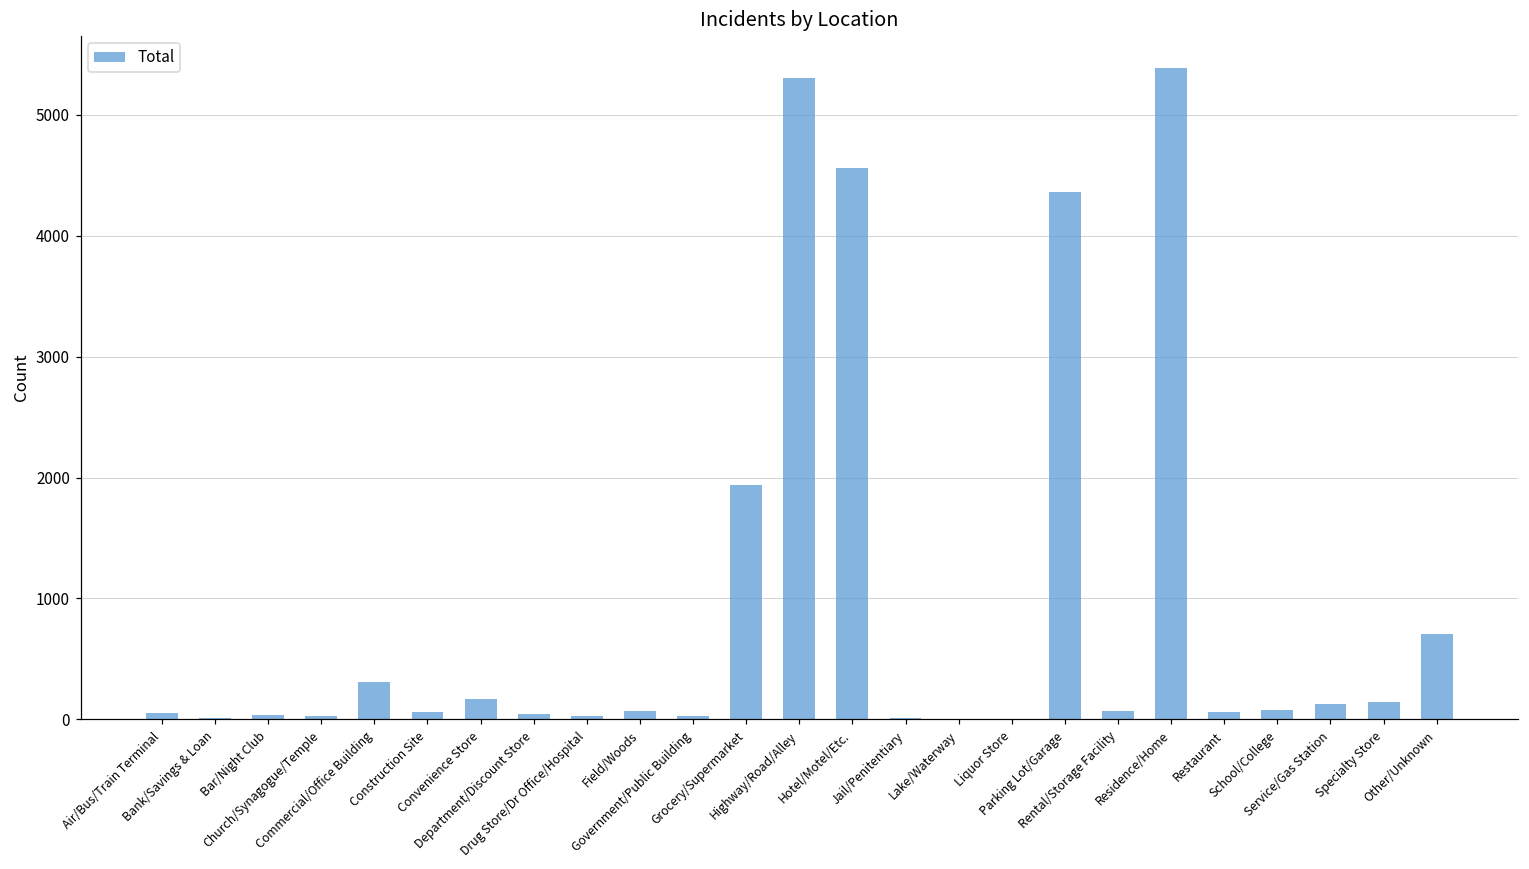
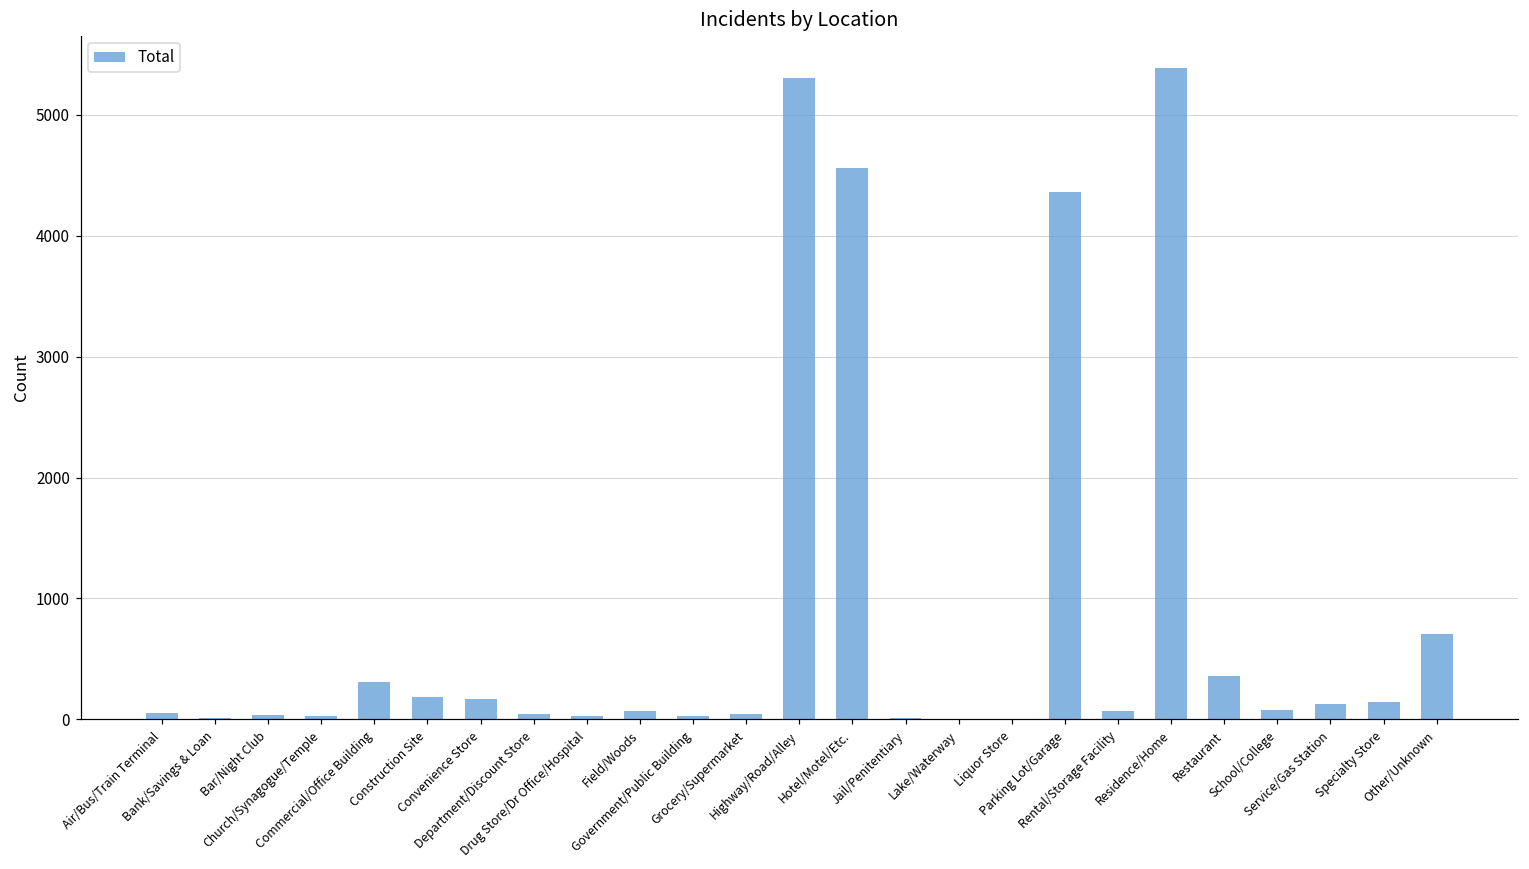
Construction Site: 60 -> 190
Grocery/Supermarket: 1940 -> 40
Restaurant: 60 -> 360
